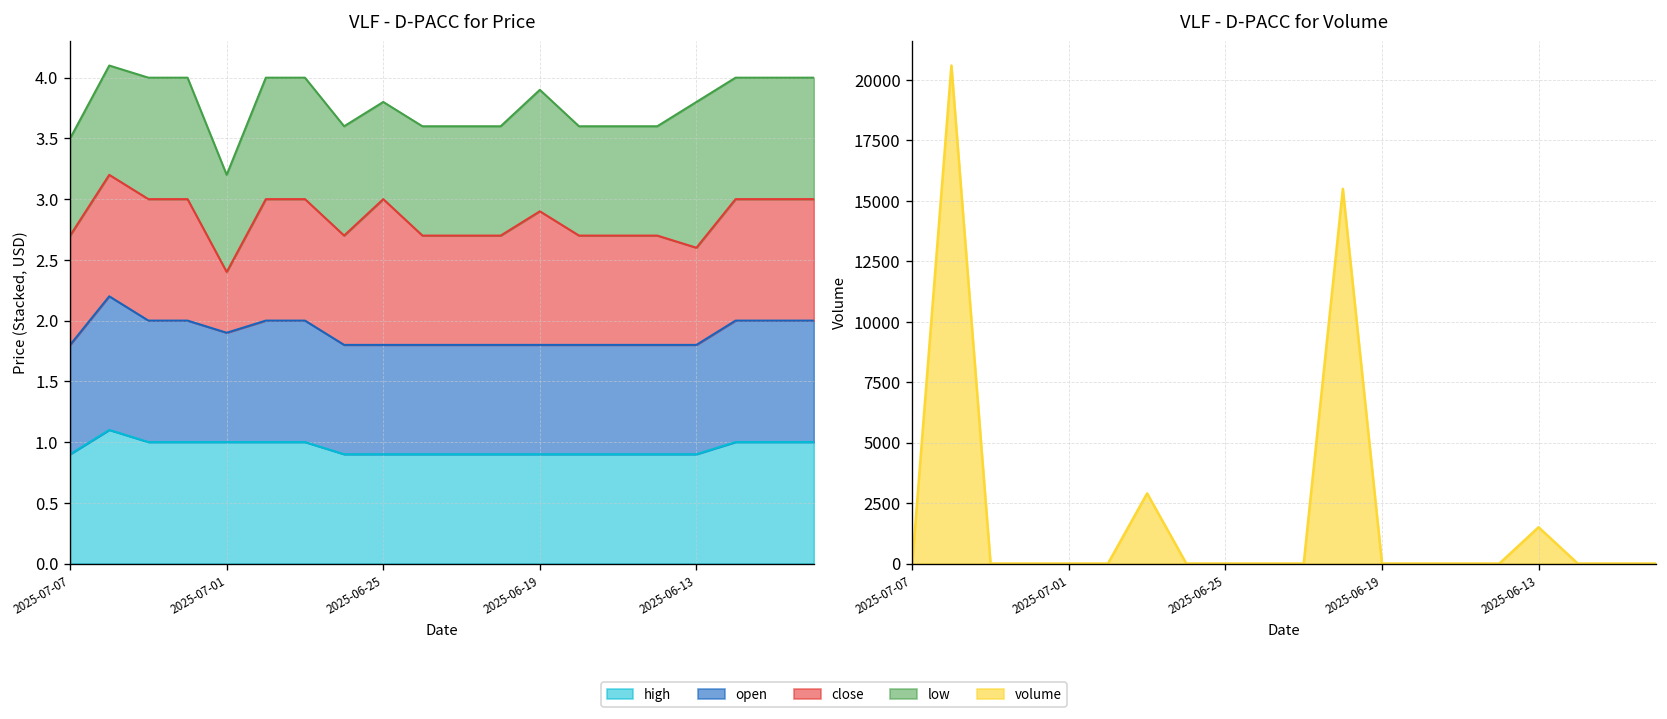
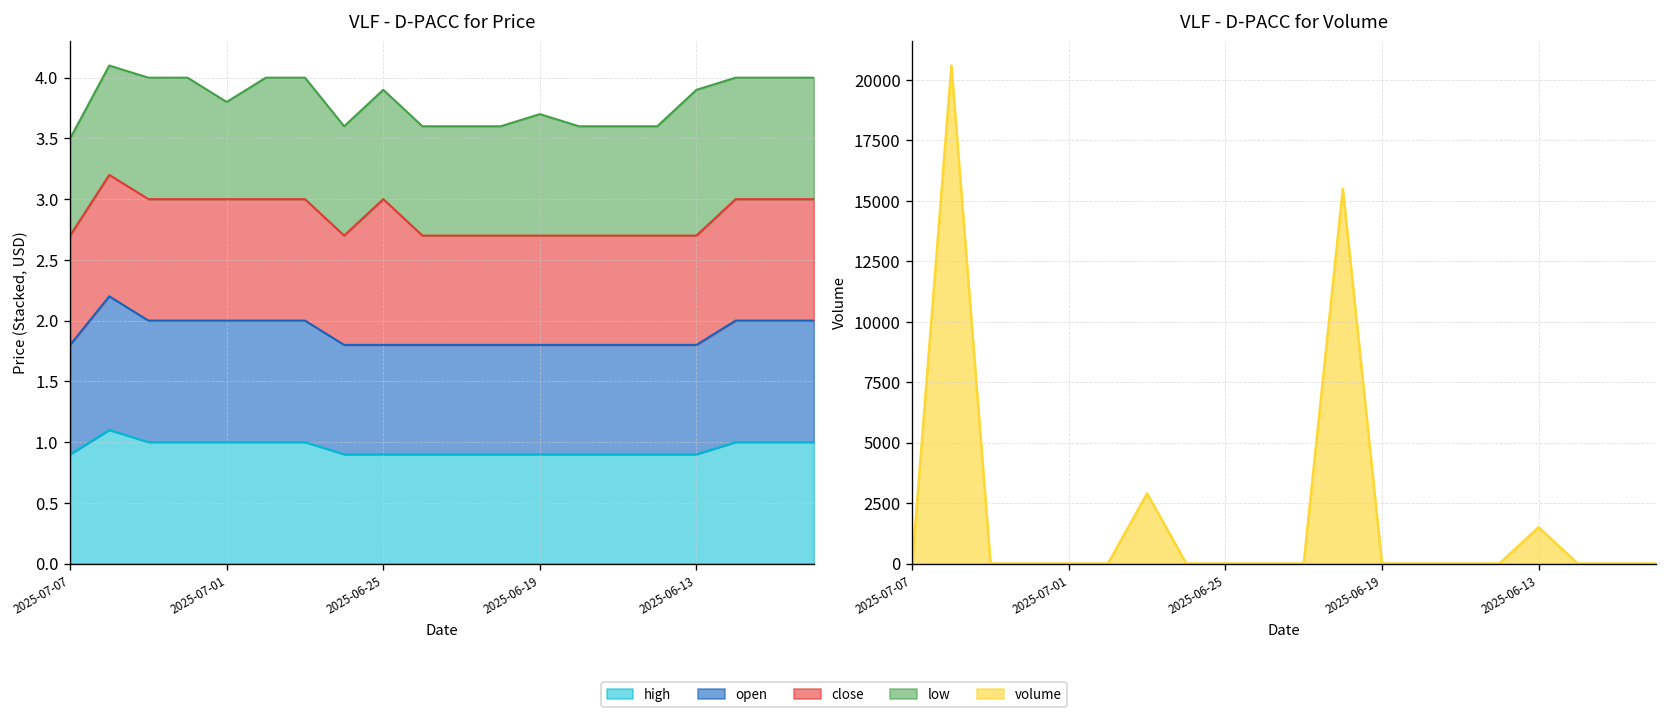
VLF - D-PACC for Price, open, 2025-07-01: 0.9 -> 1.0
VLF - D-PACC for Price, close, 2025-07-01: 0.5 -> 1.0
VLF - D-PACC for Price, low, 2025-06-25: 0.8 -> 0.9
VLF - D-PACC for Price, close, 2025-06-19: 1.1 -> 0.9
VLF - D-PACC for Price, close, 2025-06-13: 0.8 -> 0.9
